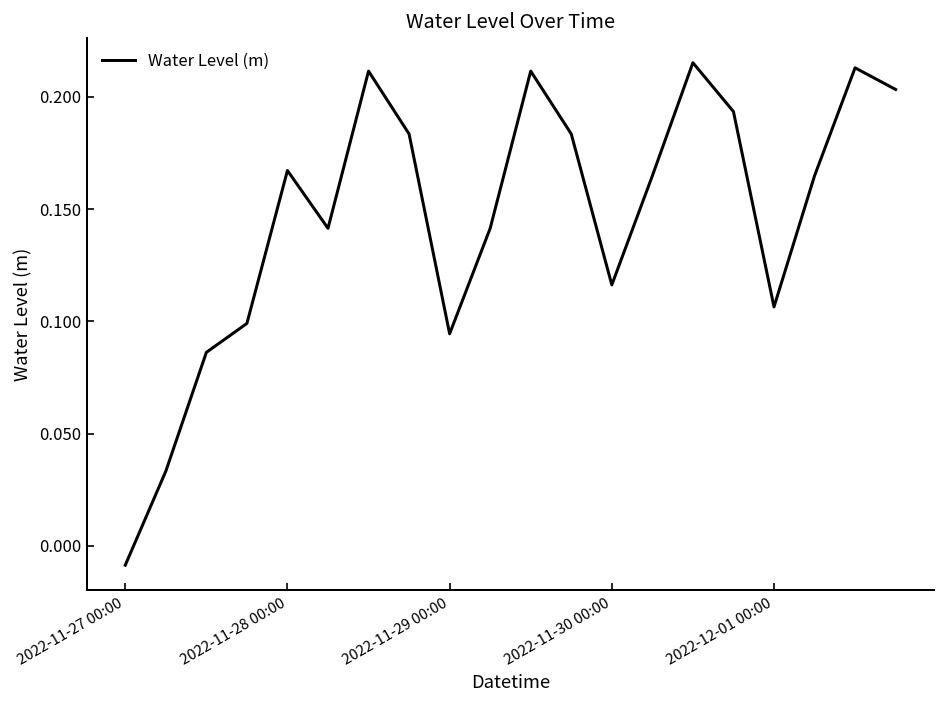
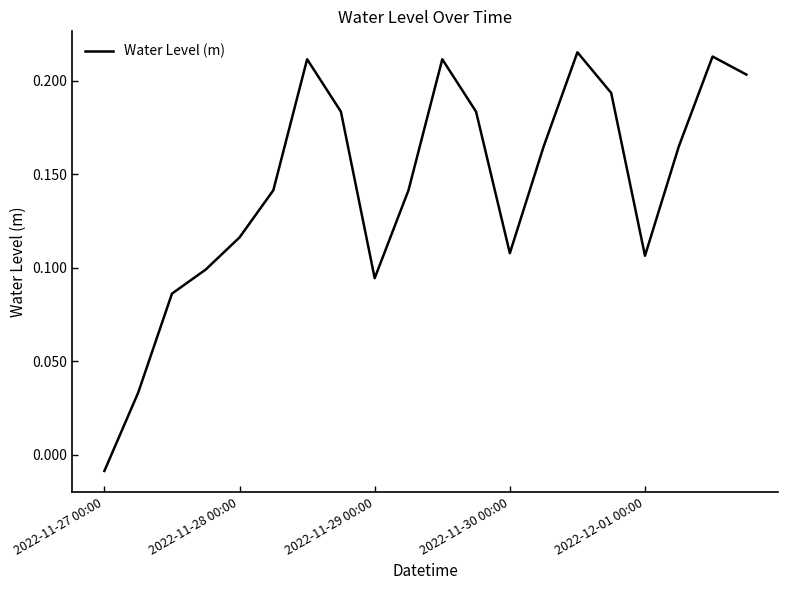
2022-11-28 00:00: 0.167 -> 0.116
2022-11-30 00:00: 0.116 -> 0.108
